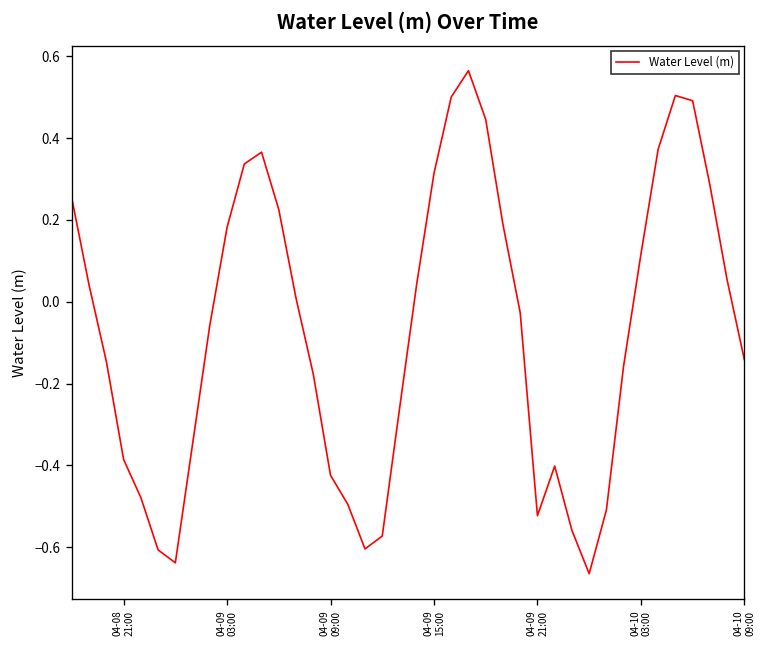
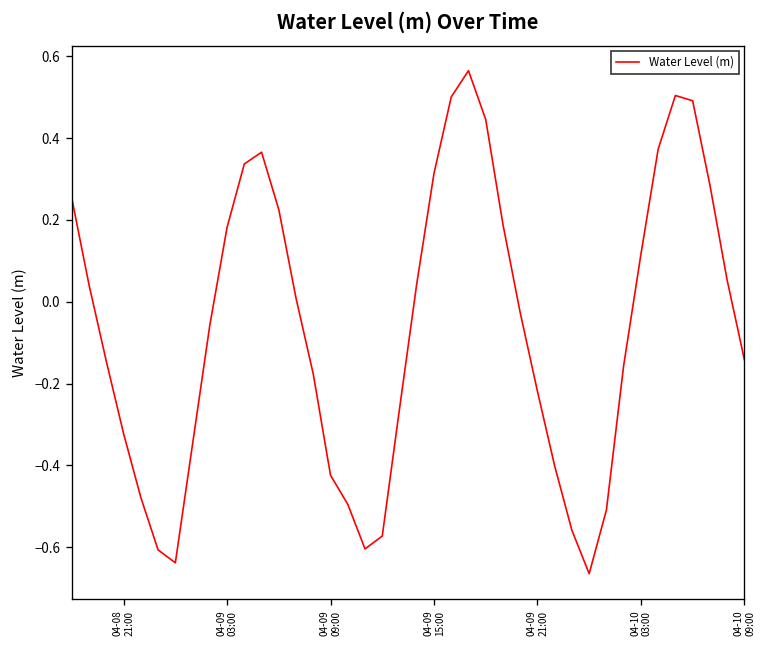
04-08 21:00: -0.39 -> -0.32
04-09 21:00: -0.52 -> -0.22
